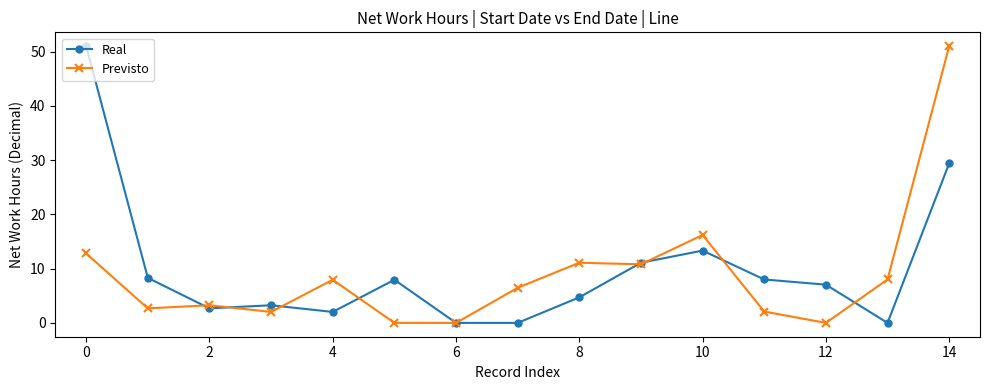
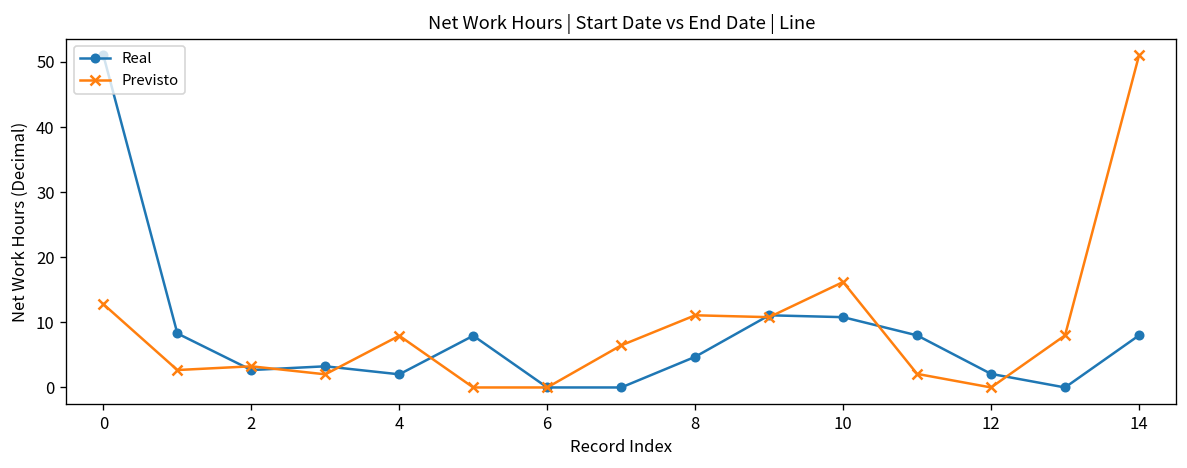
Real, 10: 13 -> 11
Real, 12: 7 -> 2
Real, 14: 29 -> 8
